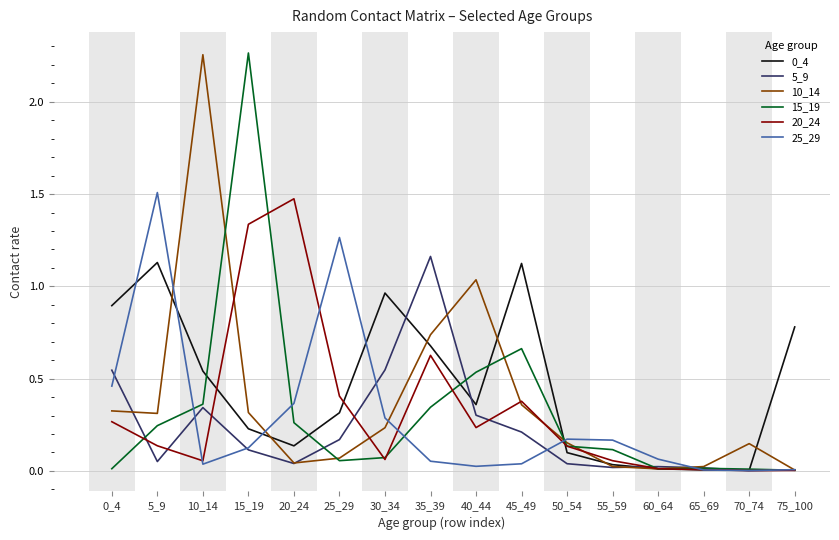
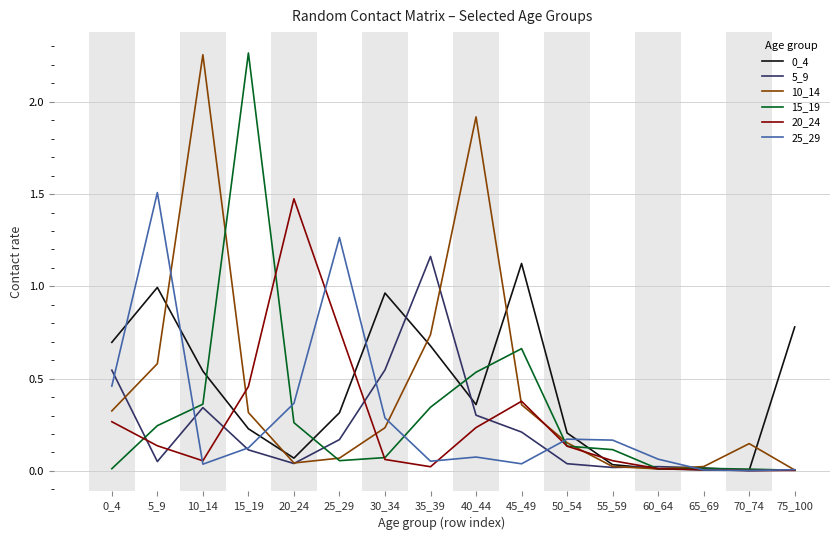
0_4, 0_4: 0.90 -> 0.70
0_4, 5_9: 1.13 -> 0.99
10_14, 5_9: 0.31 -> 0.58
20_24, 15_19: 1.34 -> 0.46
0_4, 20_24: 0.14 -> 0.07
20_24, 25_29: 0.41 -> 0.77
20_24, 35_39: 0.63 -> 0.02
10_14, 40_44: 1.04 -> 1.92
25_29, 40_44: 0.03 -> 0.08
0_4, 50_54: 0.10 -> 0.21
